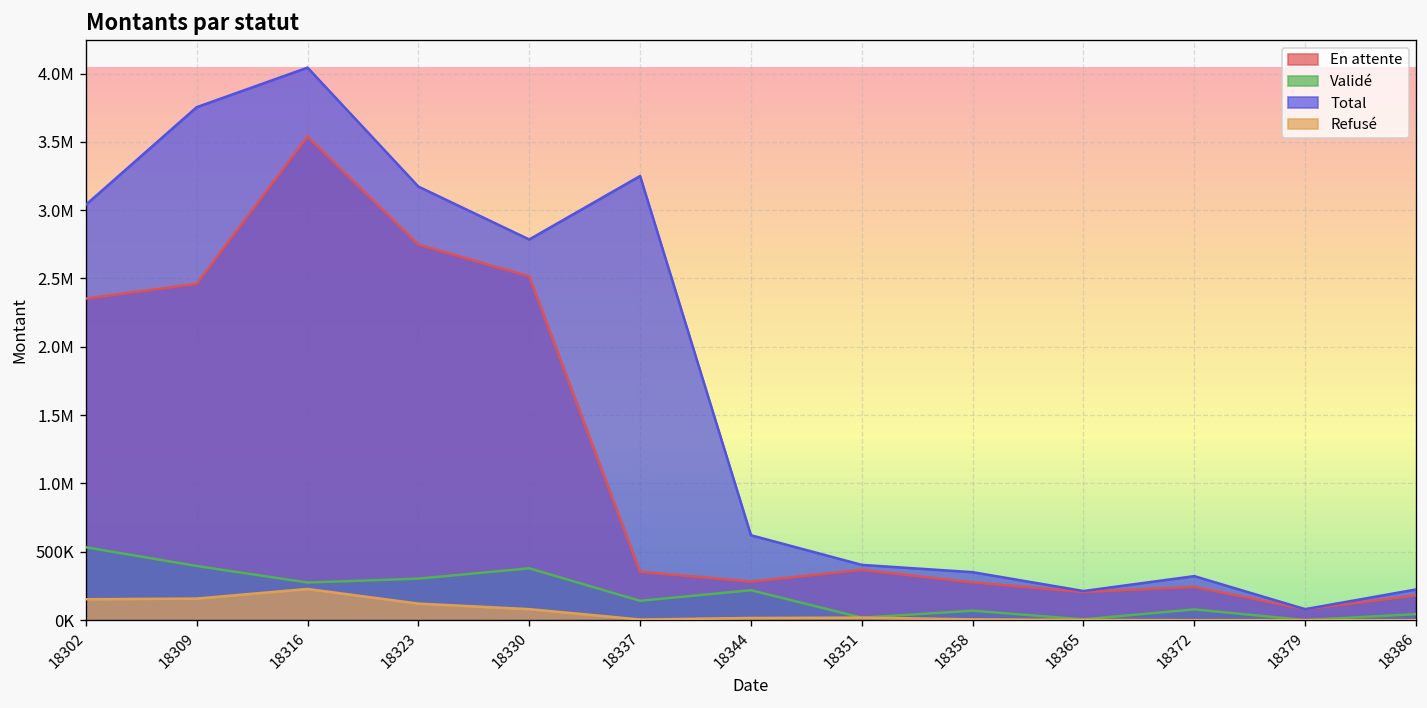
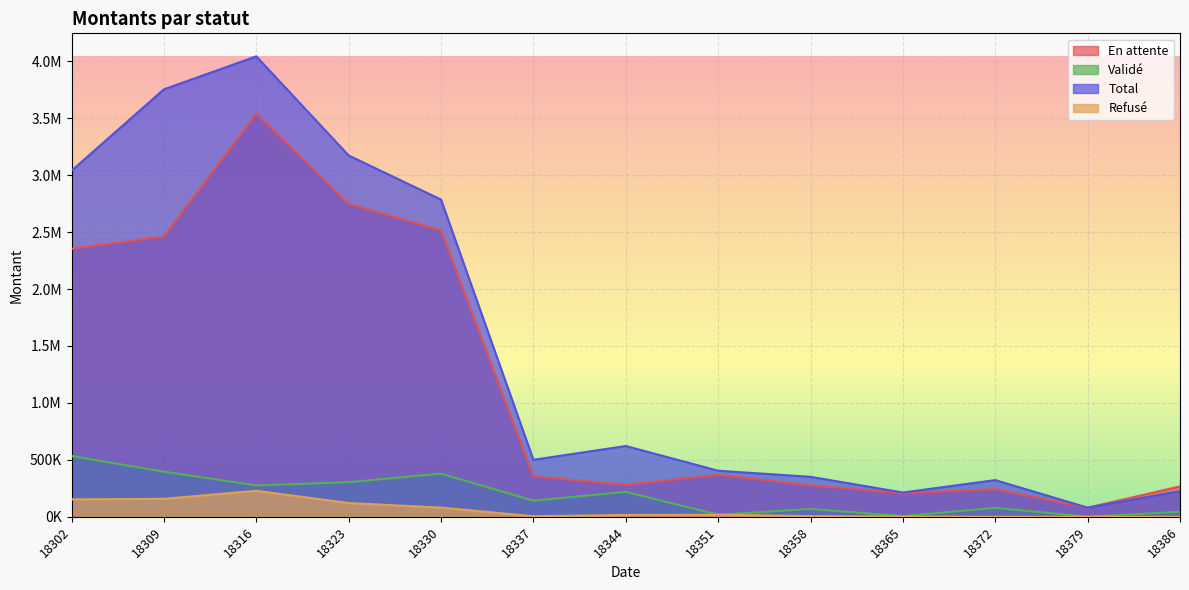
Total, 18337: 3250000 -> 500000
En attente, 18386: 180000 -> 270000
